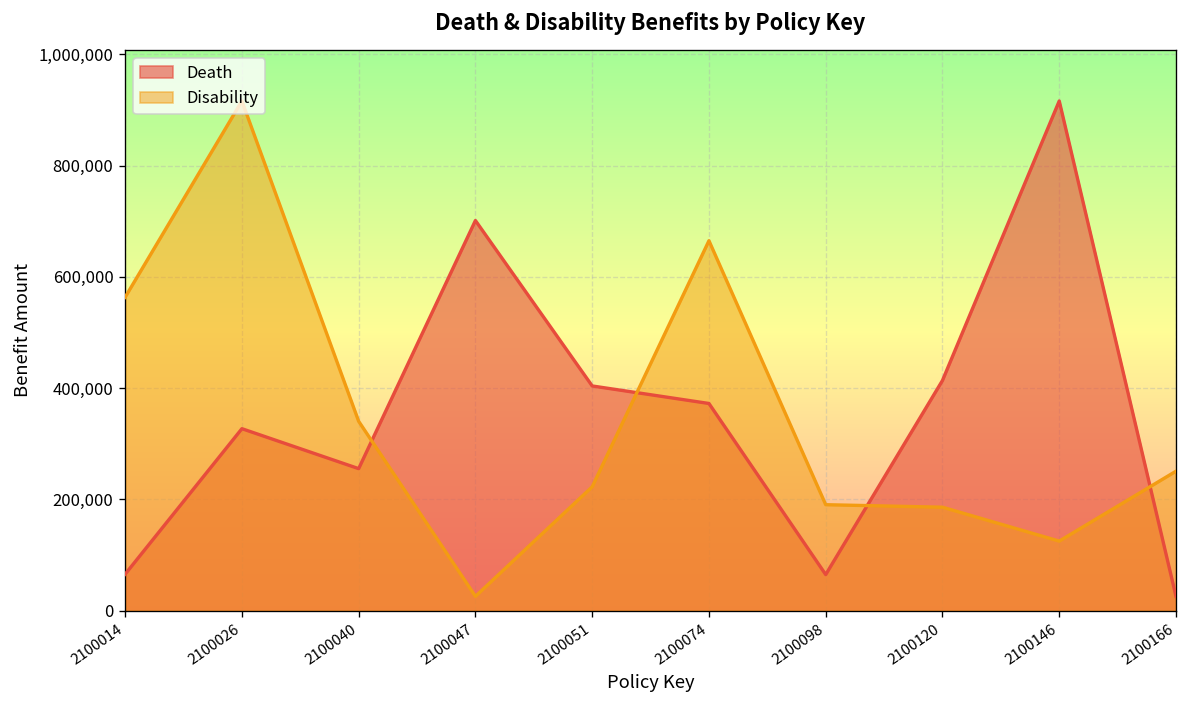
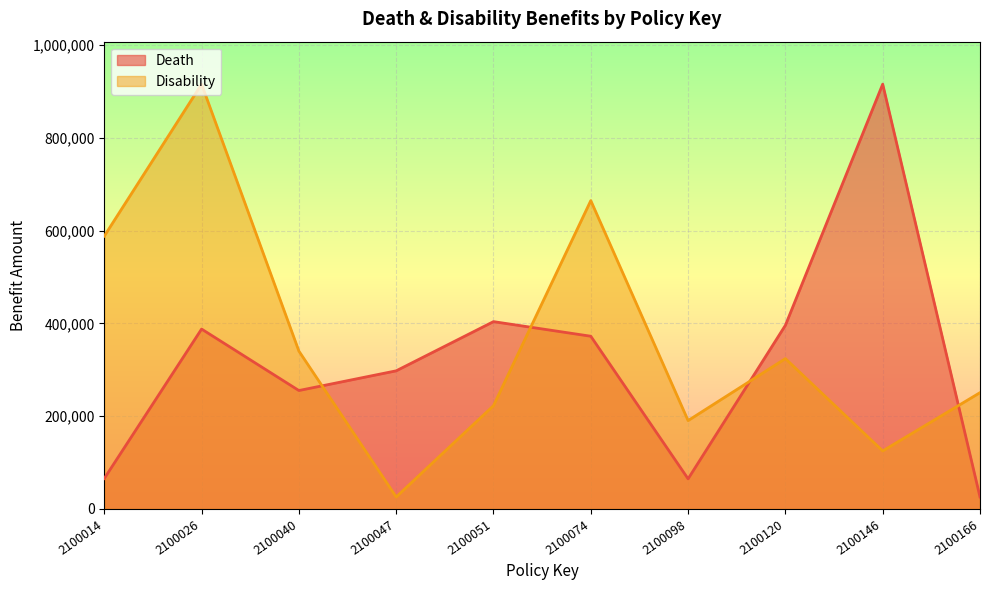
Disability, 2100014: 560,000 -> 590,000
Death, 2100026: 330,000 -> 390,000
Death, 2100047: 700,000 -> 300,000
Death, 2100120: 410,000 -> 400,000
Disability, 2100120: 190,000 -> 320,000
